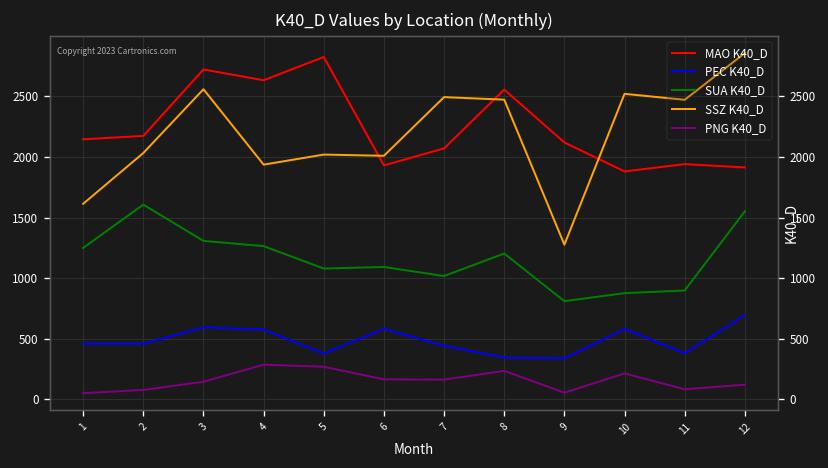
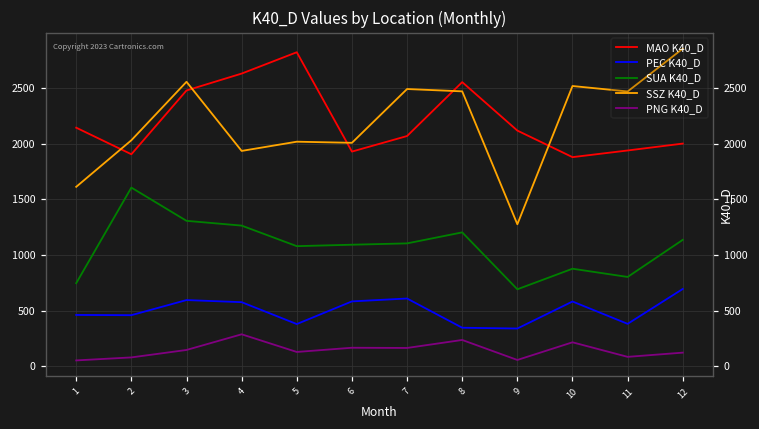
SUA K40_D, 1: 1250 -> 750
MAO K40_D, 2: 2170 -> 1910
MAO K40_D, 3: 2720 -> 2480
PNG K40_D, 5: 270 -> 130
PEC K40_D, 7: 440 -> 610
SUA K40_D, 7: 1020 -> 1100
SUA K40_D, 9: 810 -> 690
SUA K40_D, 11: 900 -> 800
MAO K40_D, 12: 1910 -> 2000
SUA K40_D, 12: 1550 -> 1140
